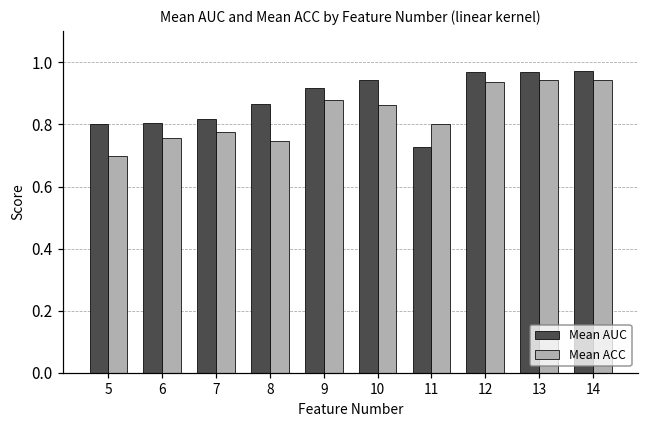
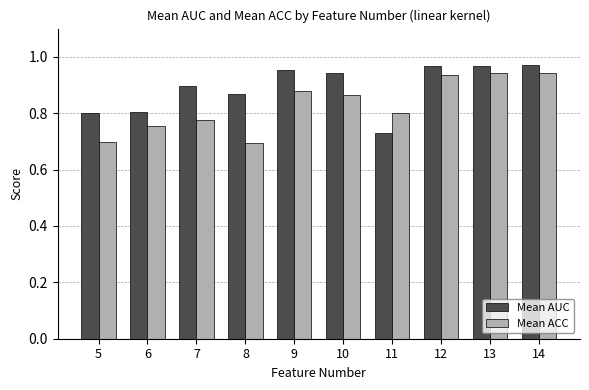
Mean AUC, 7: 0.82 -> 0.90
Mean ACC, 8: 0.75 -> 0.69
Mean AUC, 9: 0.92 -> 0.95
